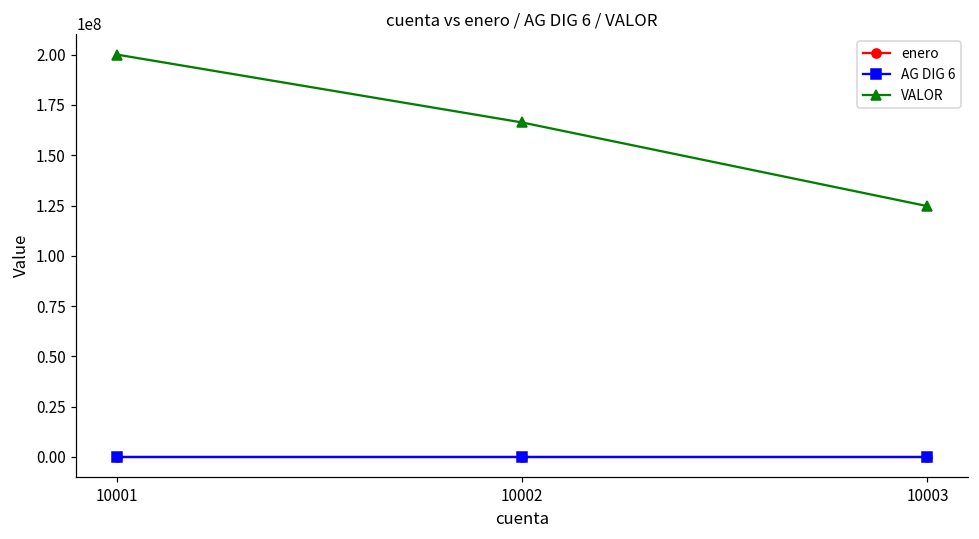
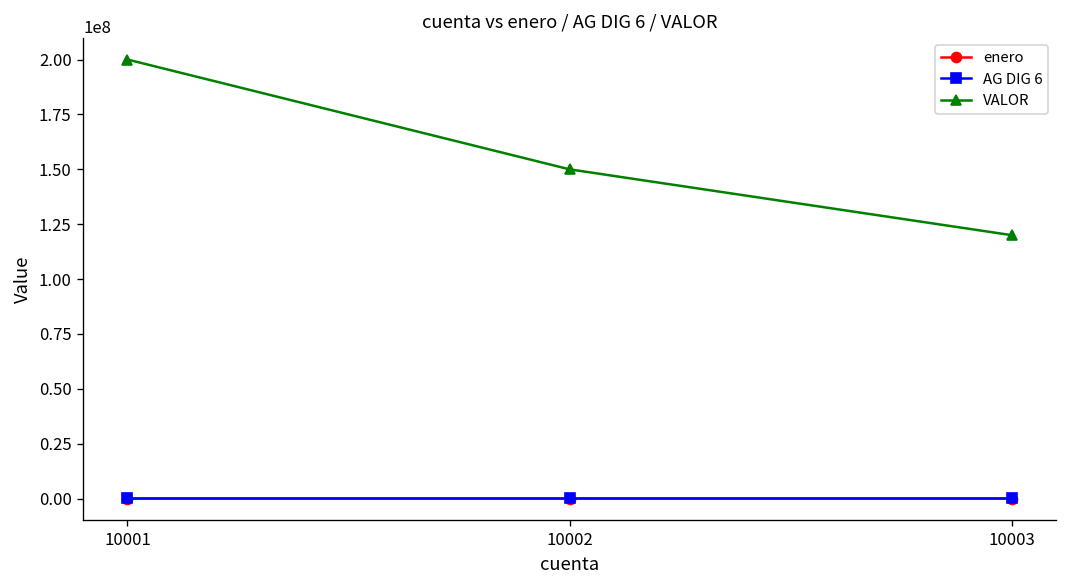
VALOR, 10002: 166000000 -> 150000000
VALOR, 10003: 125000000 -> 120000000
